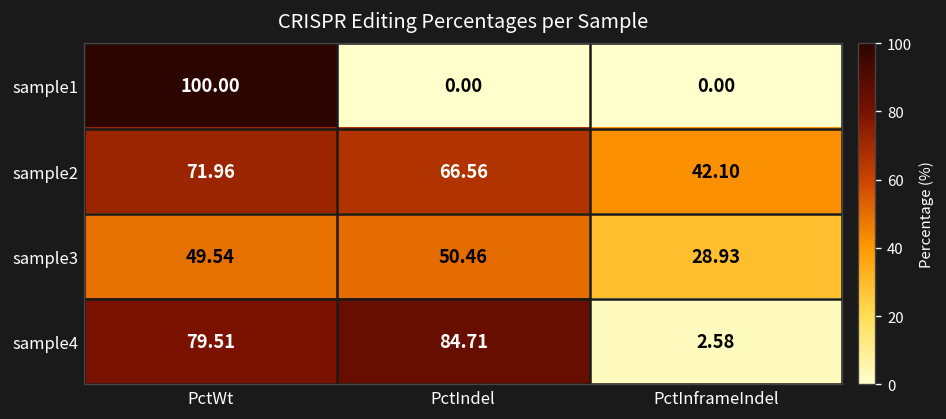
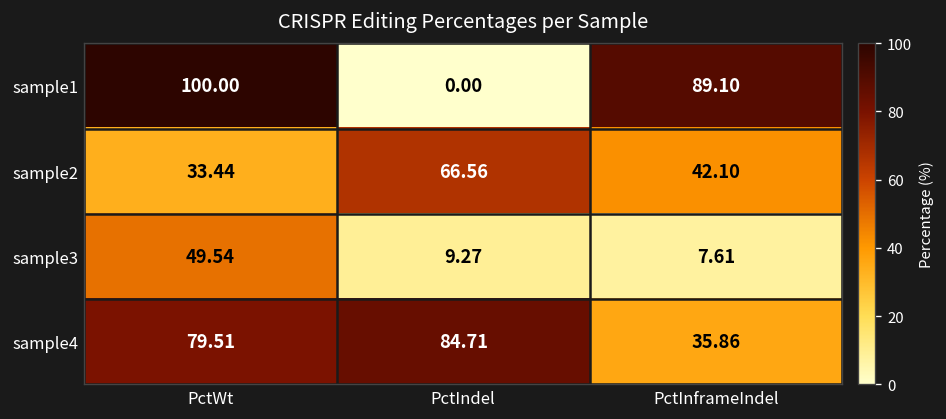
sample1, PctInframeIndel: 0.00 -> 89.10
sample2, PctWt: 71.96 -> 33.44
sample3, PctIndel: 50.46 -> 9.27
sample3, PctInframeIndel: 28.93 -> 7.61
sample4, PctInframeIndel: 2.58 -> 35.86
